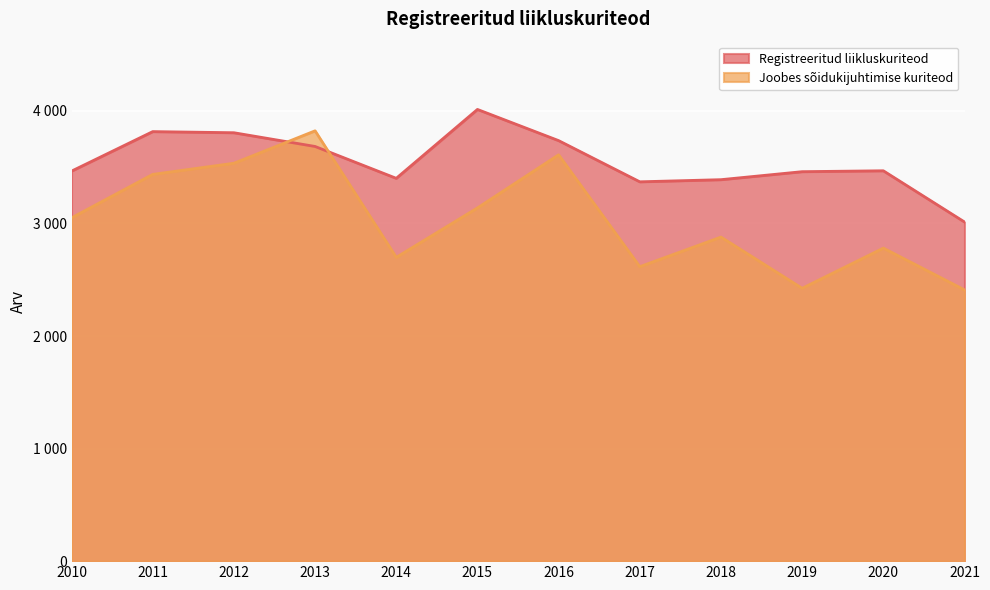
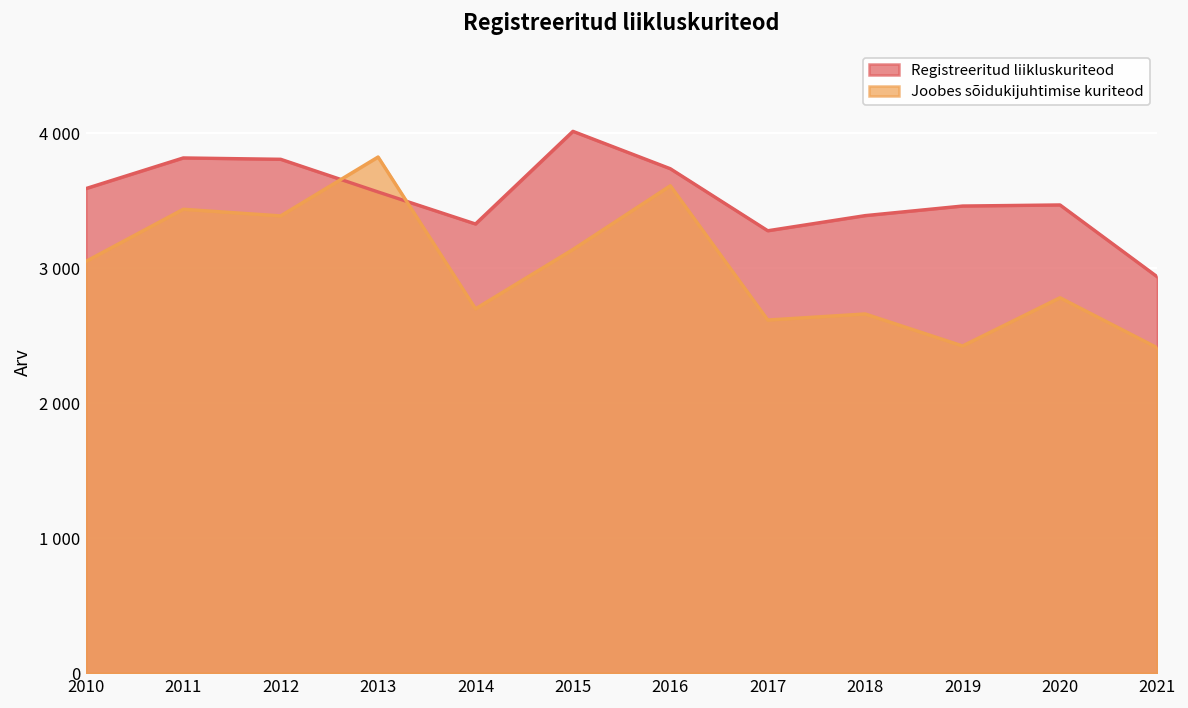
Registreeritud liikluskuriteod, 2010: 3470 -> 3590
Joobes sõidukijuhtimise kuriteod, 2012: 3540 -> 3390
Registreeritud liikluskuriteod, 2013: 3680 -> 3560
Registreeritud liikluskuriteod, 2014: 3400 -> 3330
Registreeritud liikluskuriteod, 2017: 3370 -> 3280
Joobes sõidukijuhtimise kuriteod, 2018: 2880 -> 2660
Registreeritud liikluskuriteod, 2021: 3010 -> 2940
